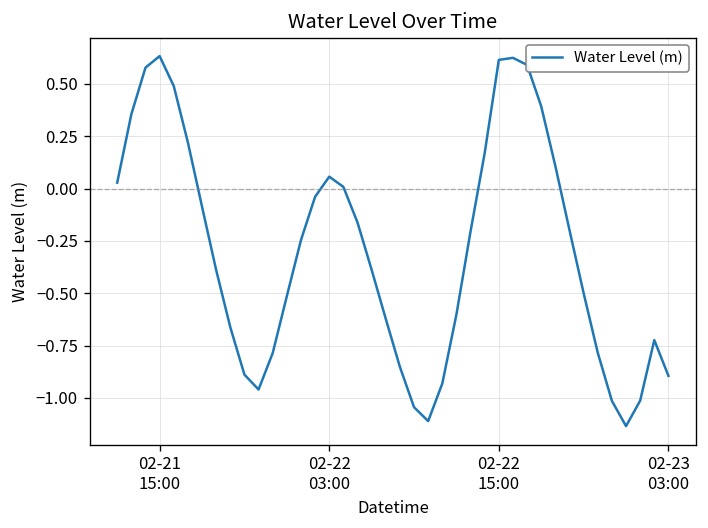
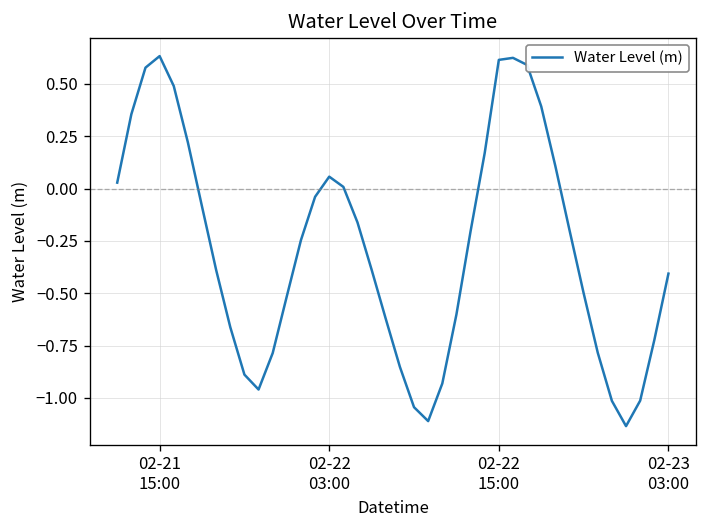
02-23 03:00: -0.90 -> -0.41
